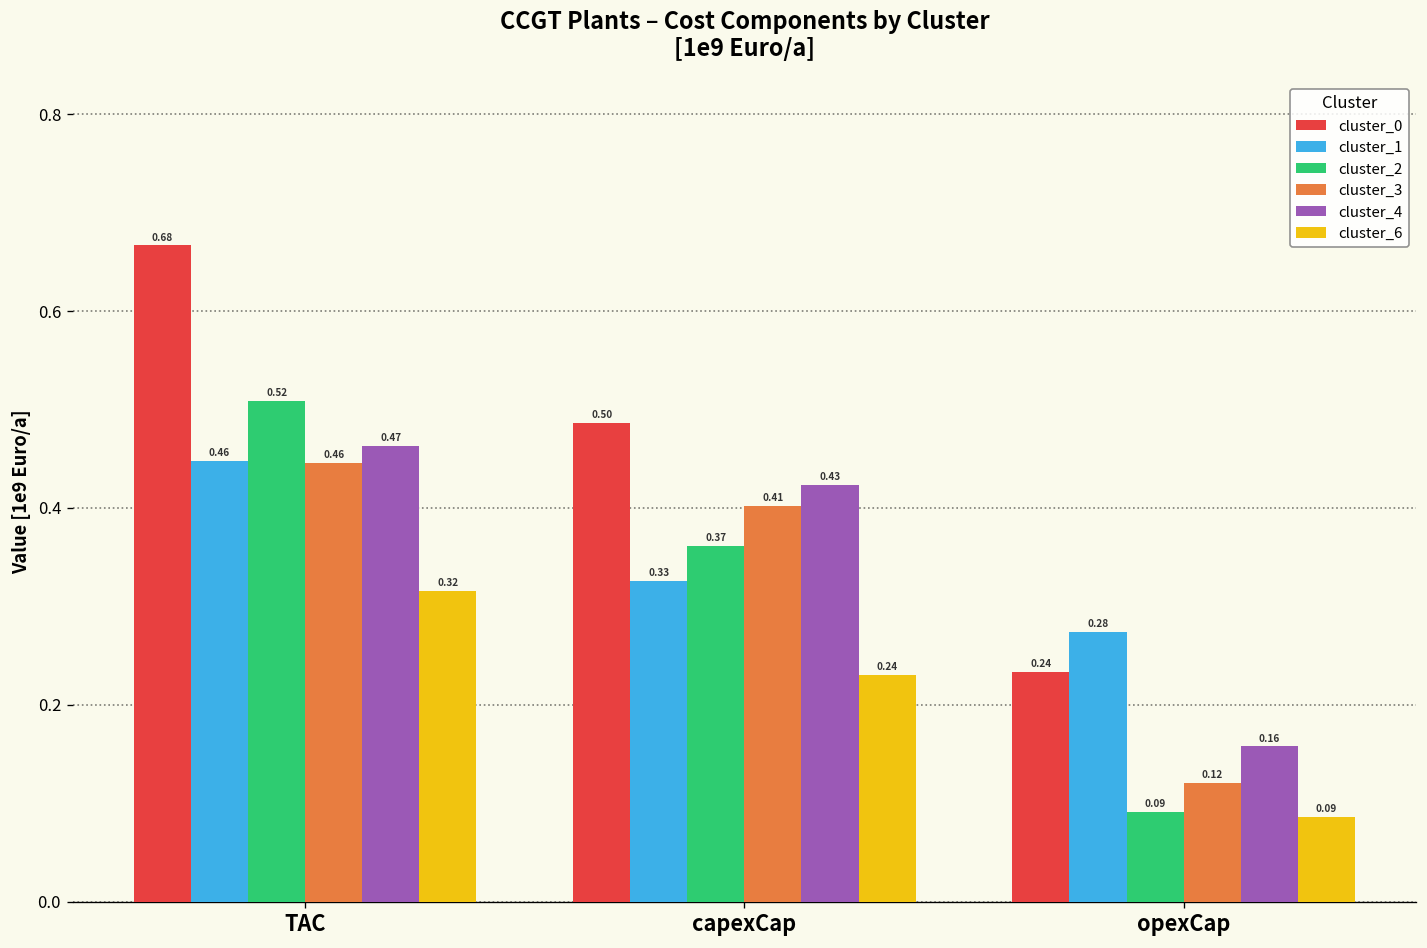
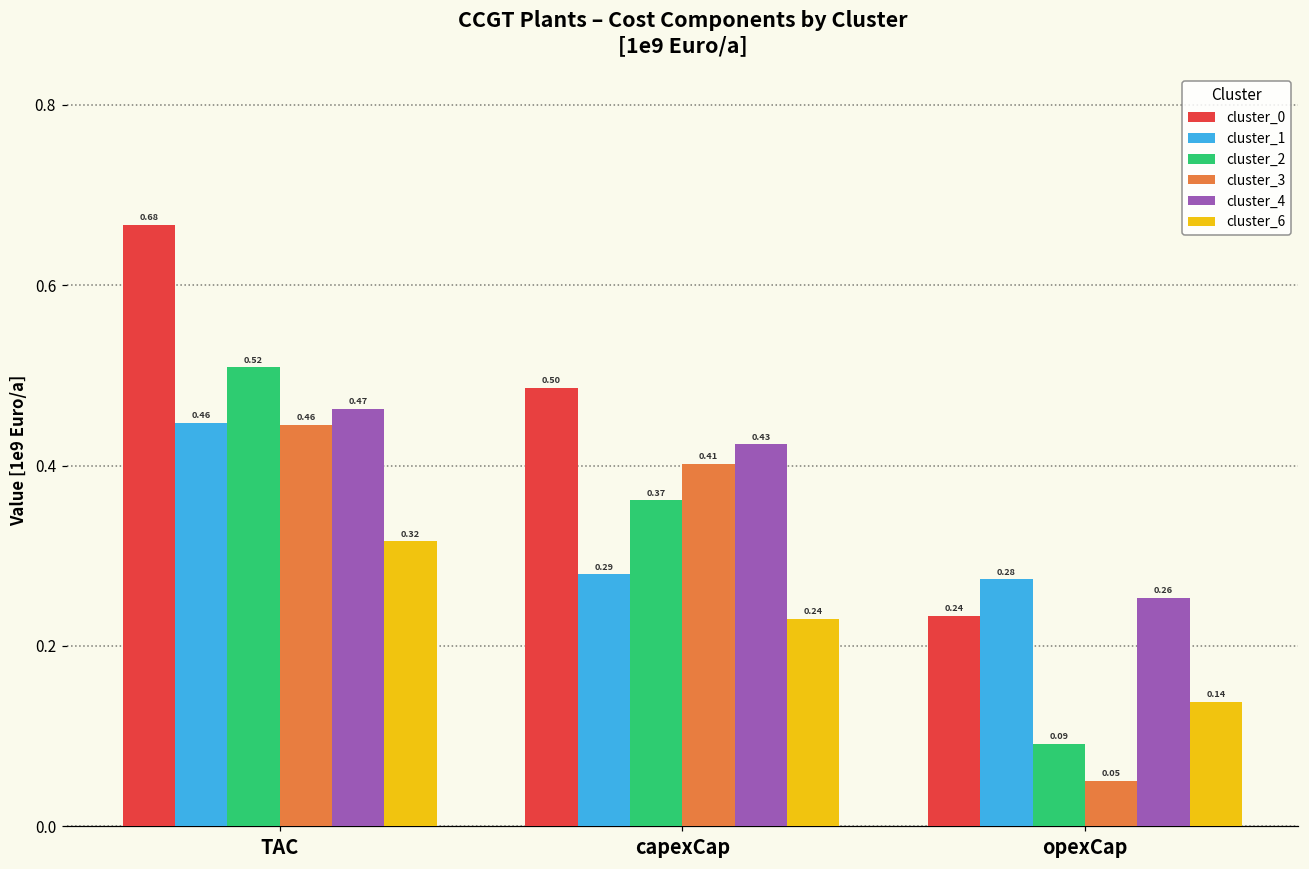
cluster_1, capexCap: 0.33 -> 0.29
cluster_3, opexCap: 0.12 -> 0.05
cluster_4, opexCap: 0.16 -> 0.26
cluster_6, opexCap: 0.09 -> 0.14
